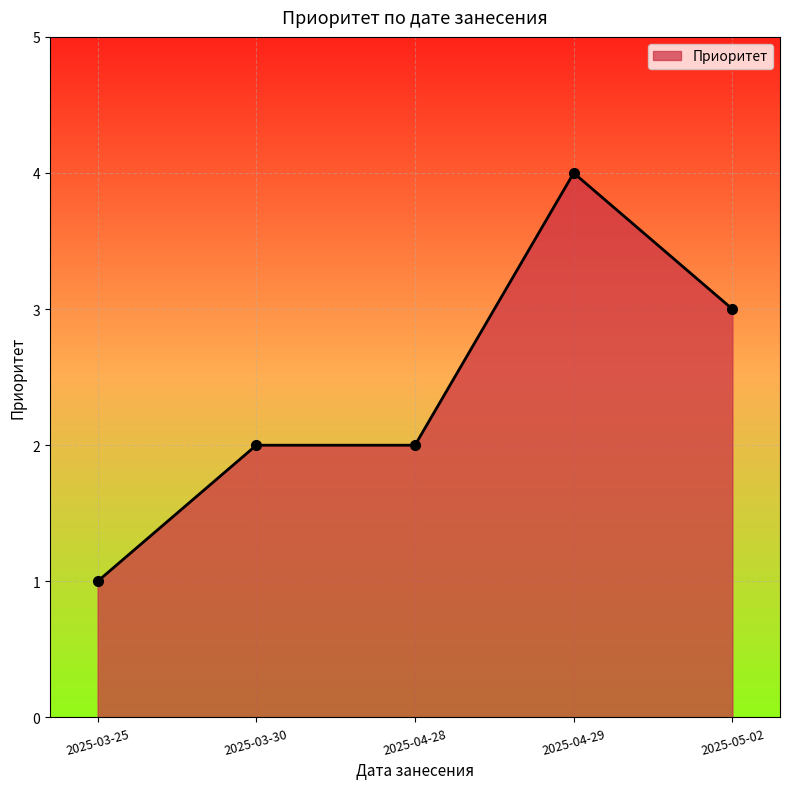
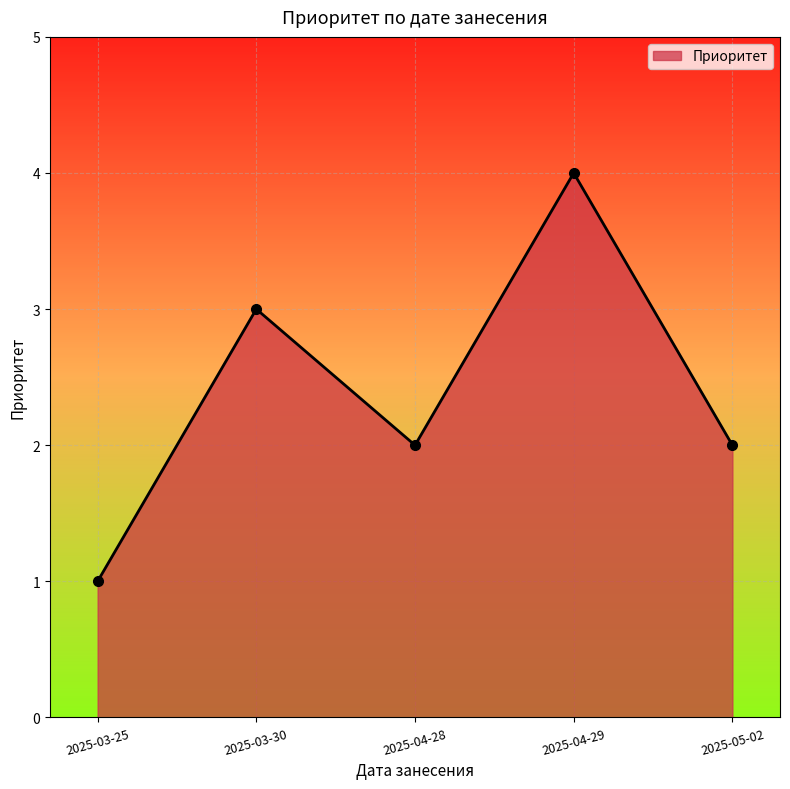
2025-03-30: 2 -> 3
2025-05-02: 3 -> 2
